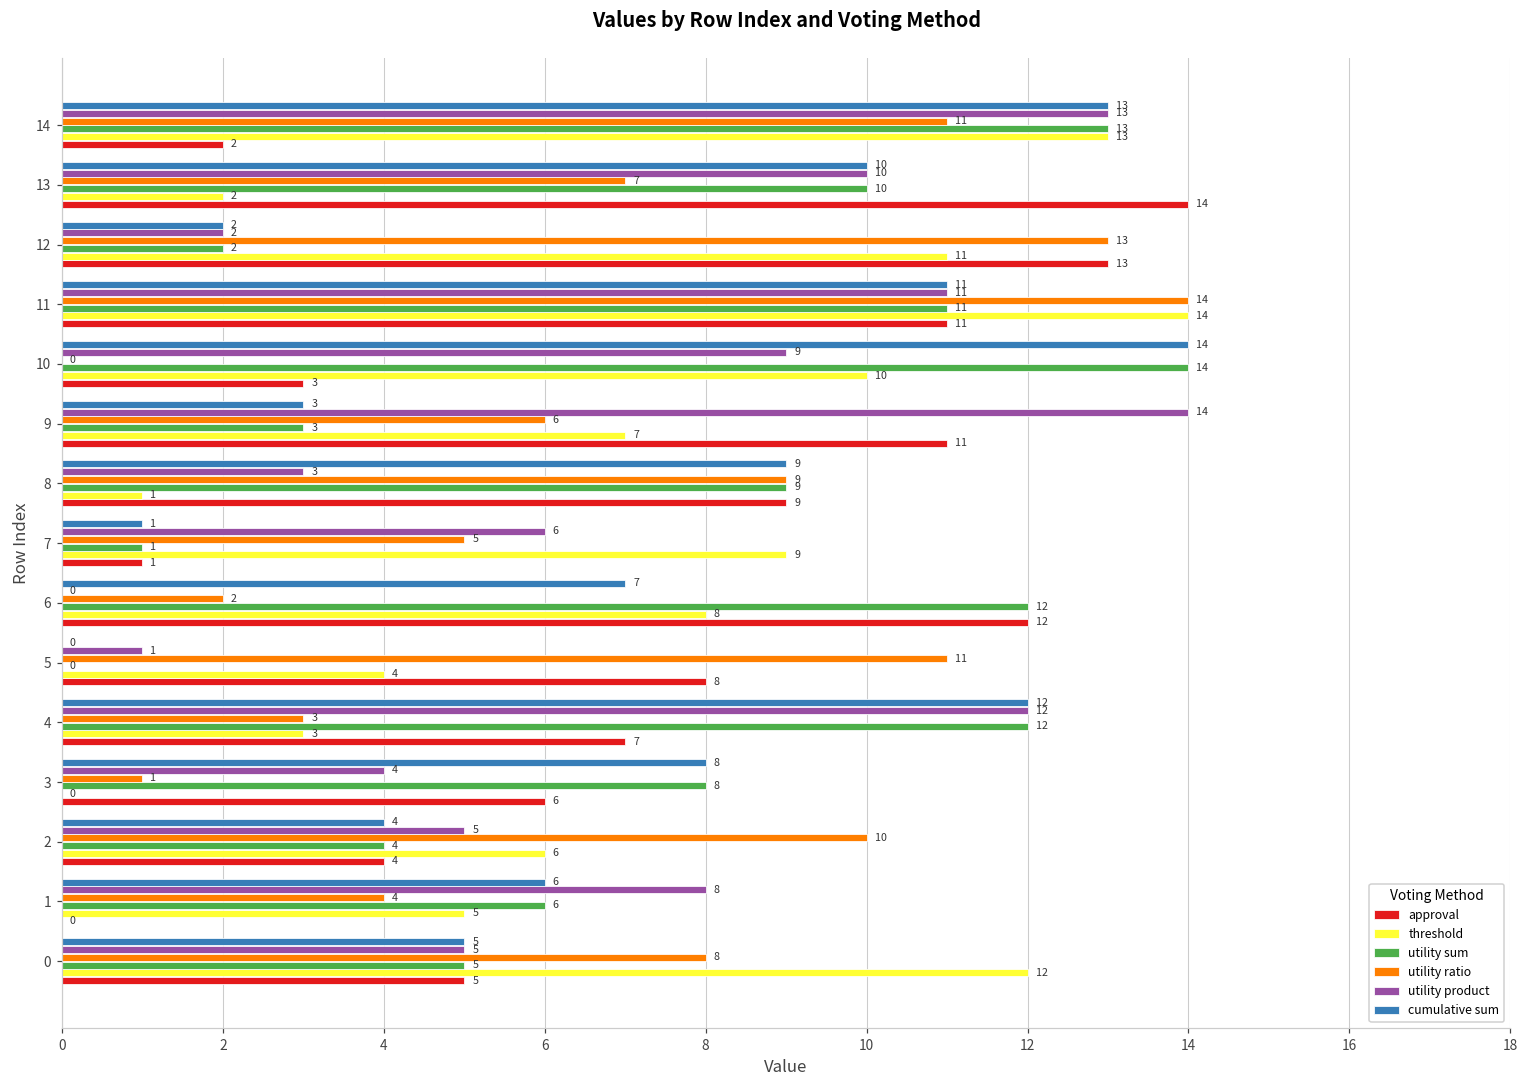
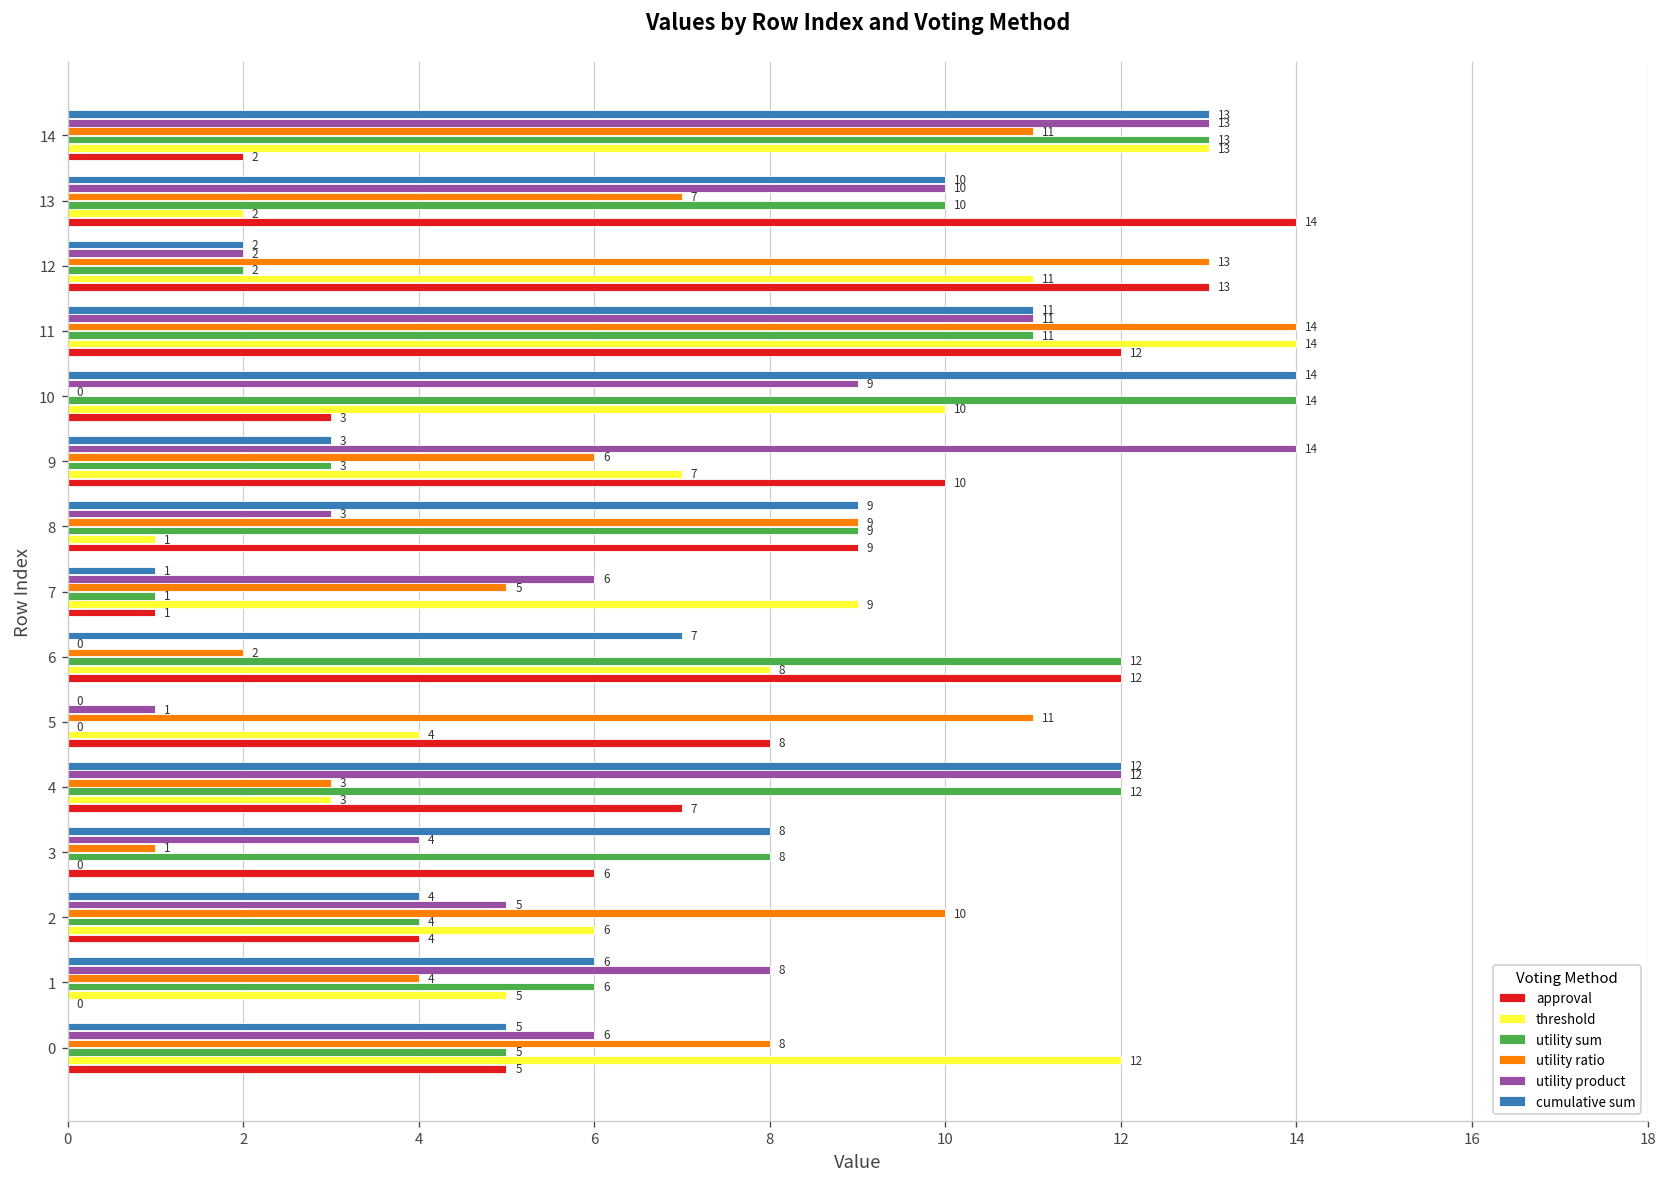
approval, 11: 11 -> 12
approval, 9: 11 -> 10
utility product, 0: 5 -> 6
